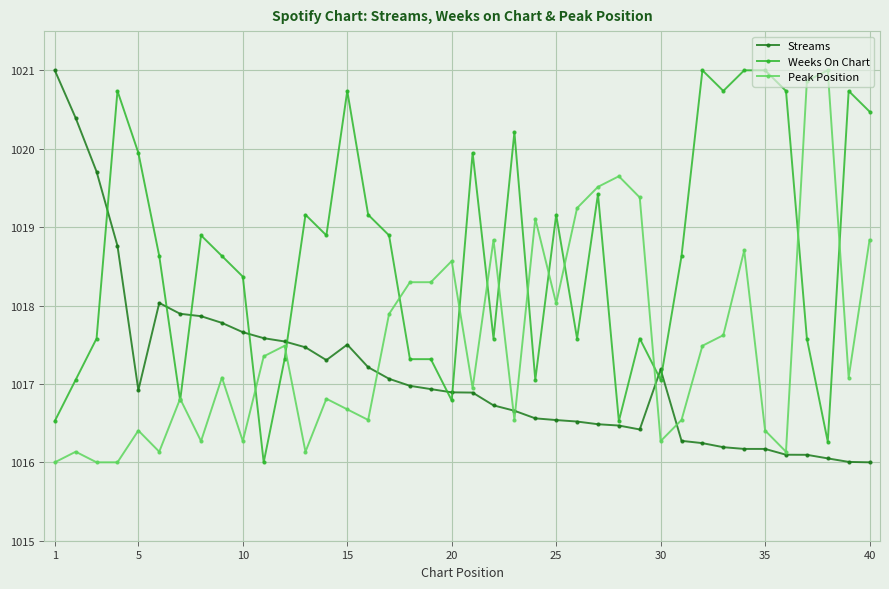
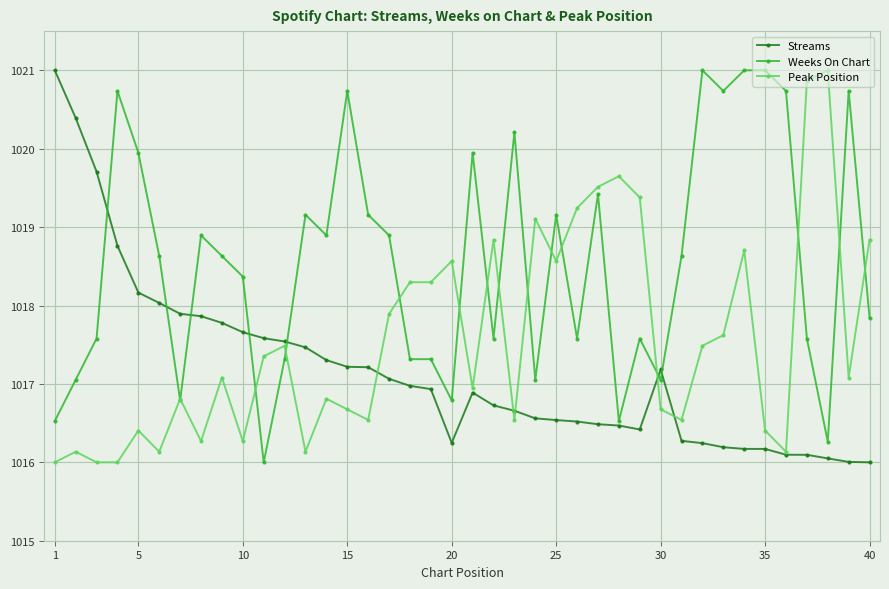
Streams, 5: 1016.9 -> 1018.2
Streams, 15: 1017.5 -> 1017.2
Streams, 20: 1016.9 -> 1016.2
Peak Position, 25: 1018.0 -> 1018.6
Peak Position, 30: 1016.3 -> 1016.7
Weeks On Chart, 40: 1020.5 -> 1017.8
